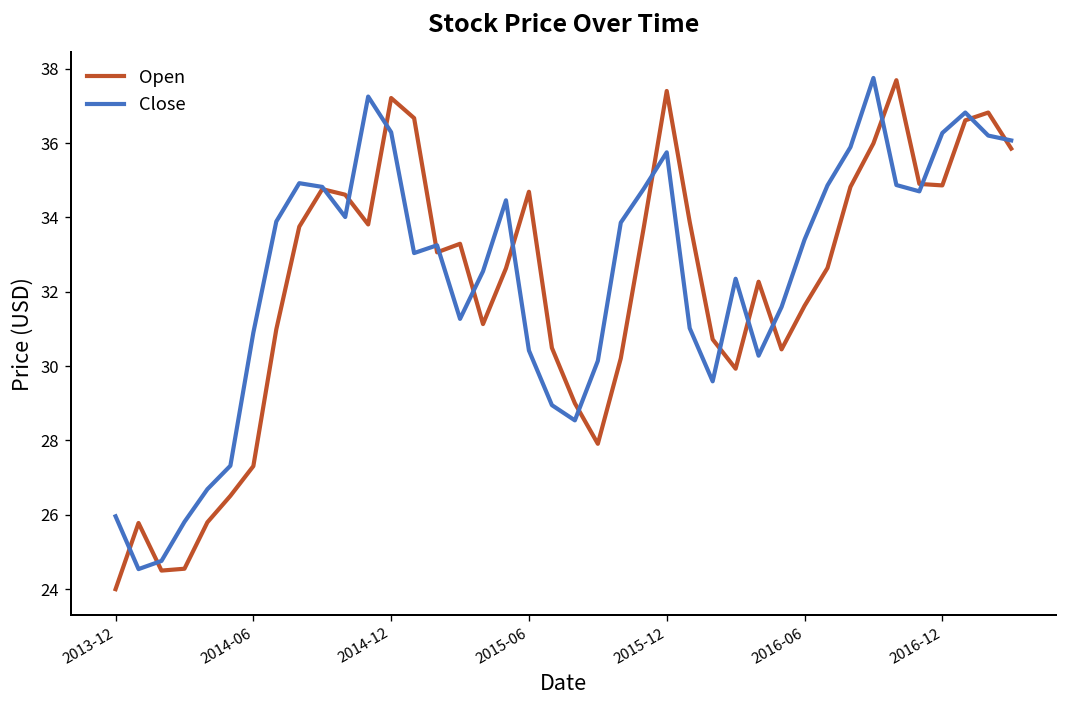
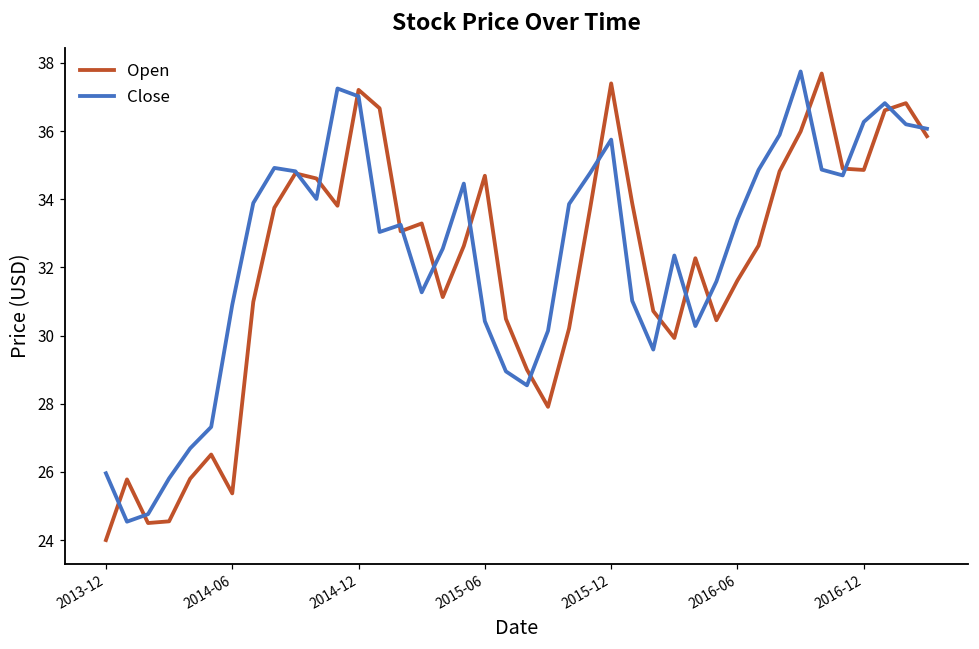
Open, 2014-06: 27.3 -> 25.4
Close, 2014-12: 36.3 -> 37.0
